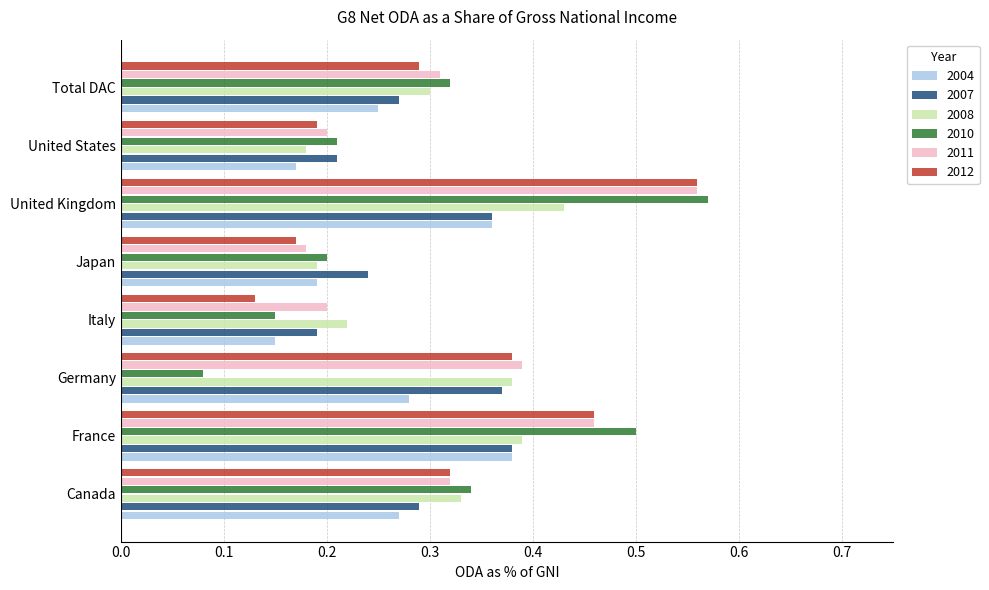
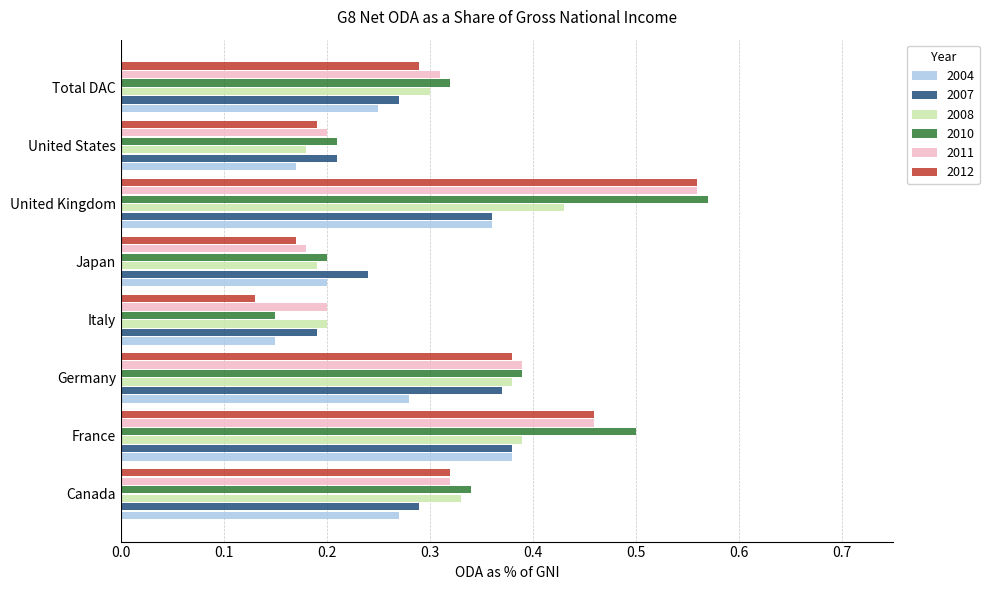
2004, Japan: 0.19 -> 0.20
2008, Italy: 0.22 -> 0.20
2010, Germany: 0.08 -> 0.39
